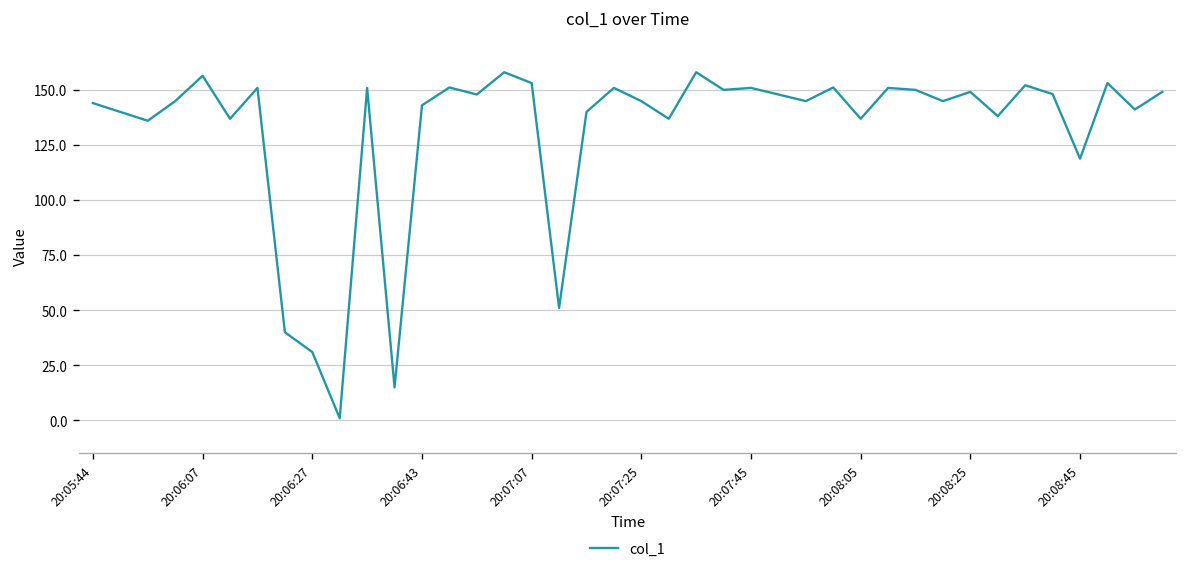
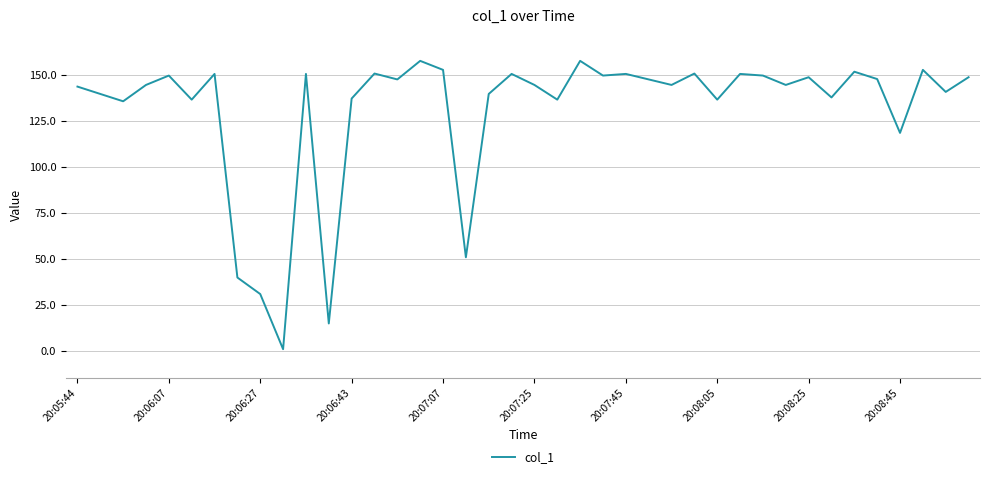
20:06:07: 156 -> 150
20:06:43: 143 -> 137
